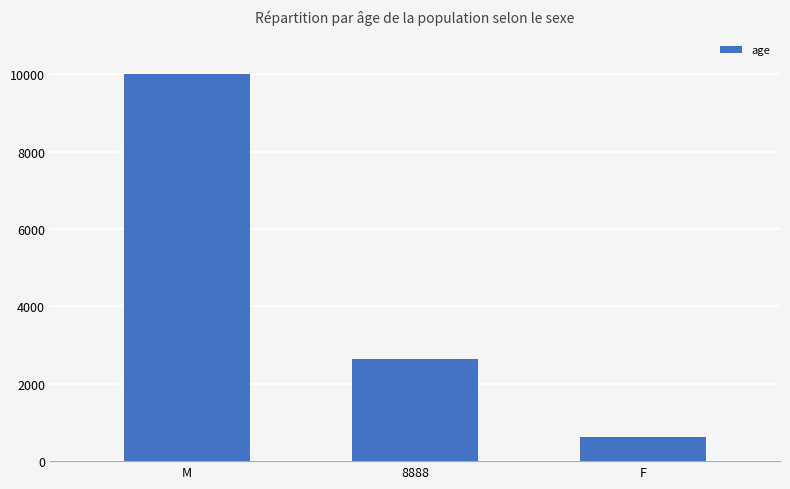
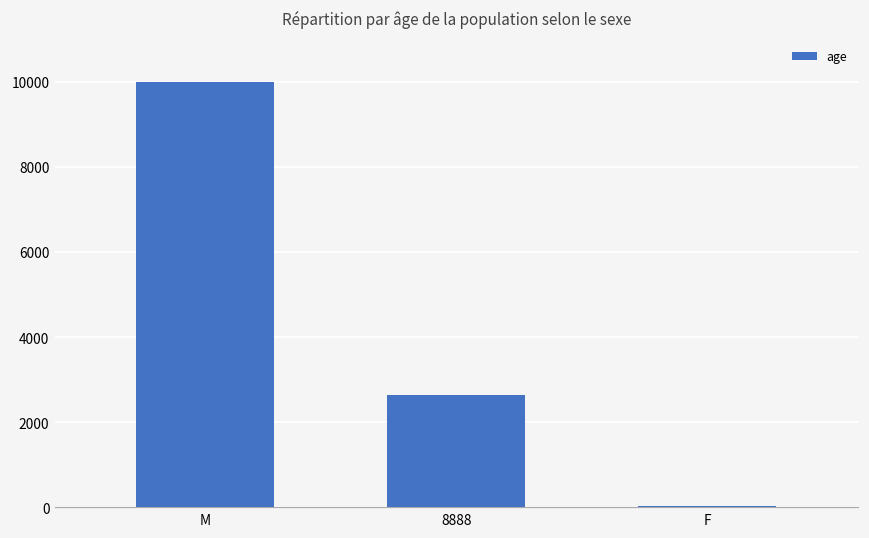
F: 600 -> 0
